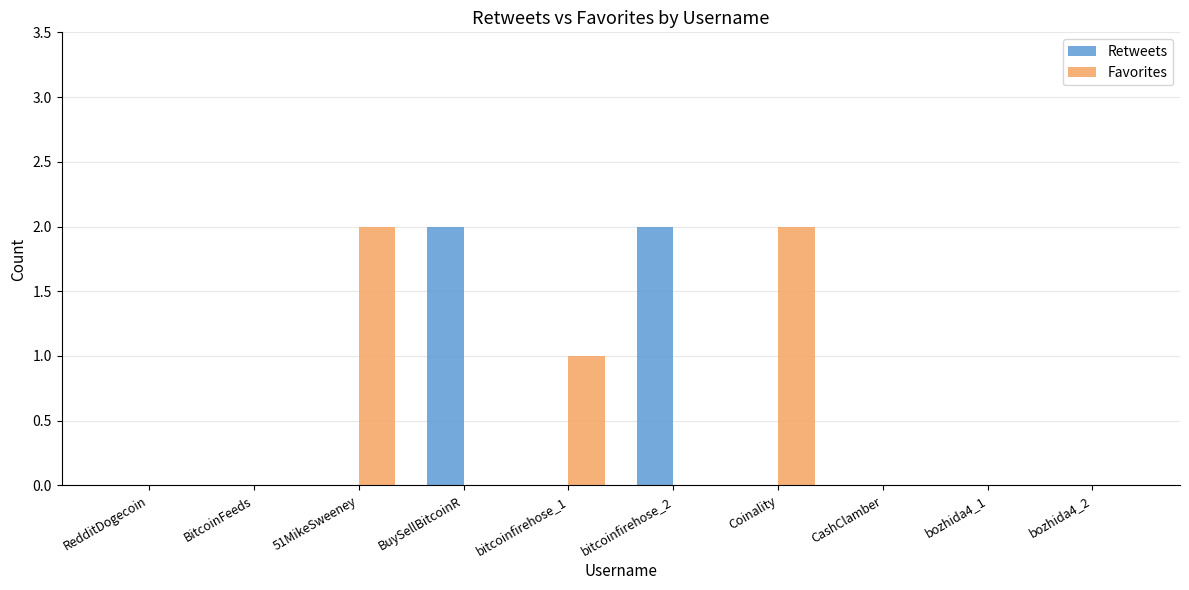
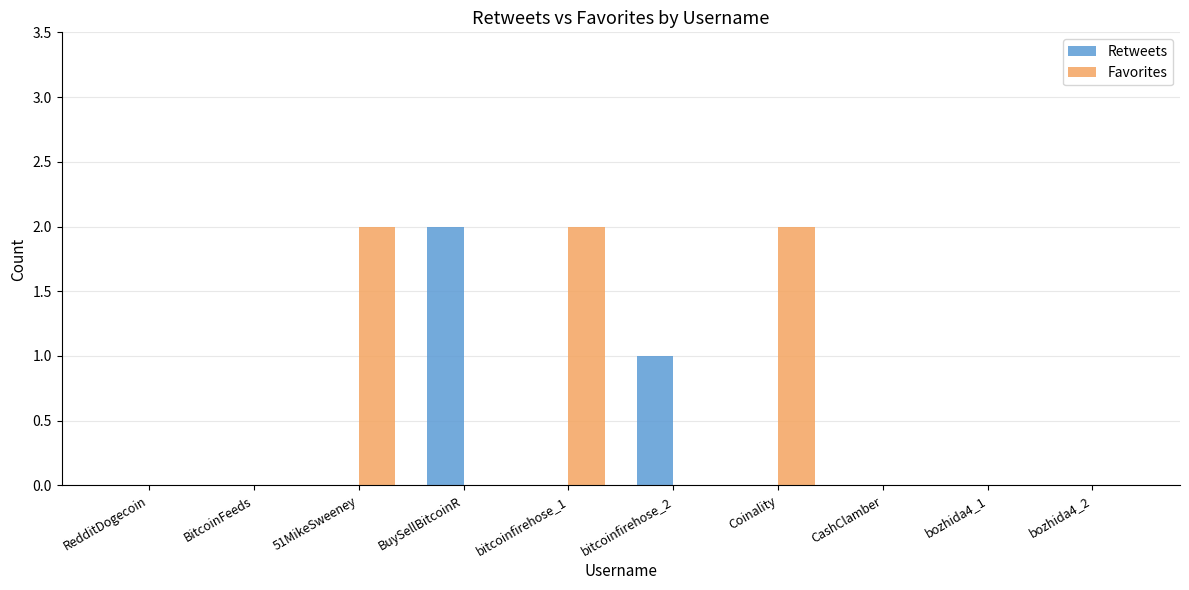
Favorites, bitcoinfirehose_1: 1 -> 2
Retweets, bitcoinfirehose_2: 2 -> 1
